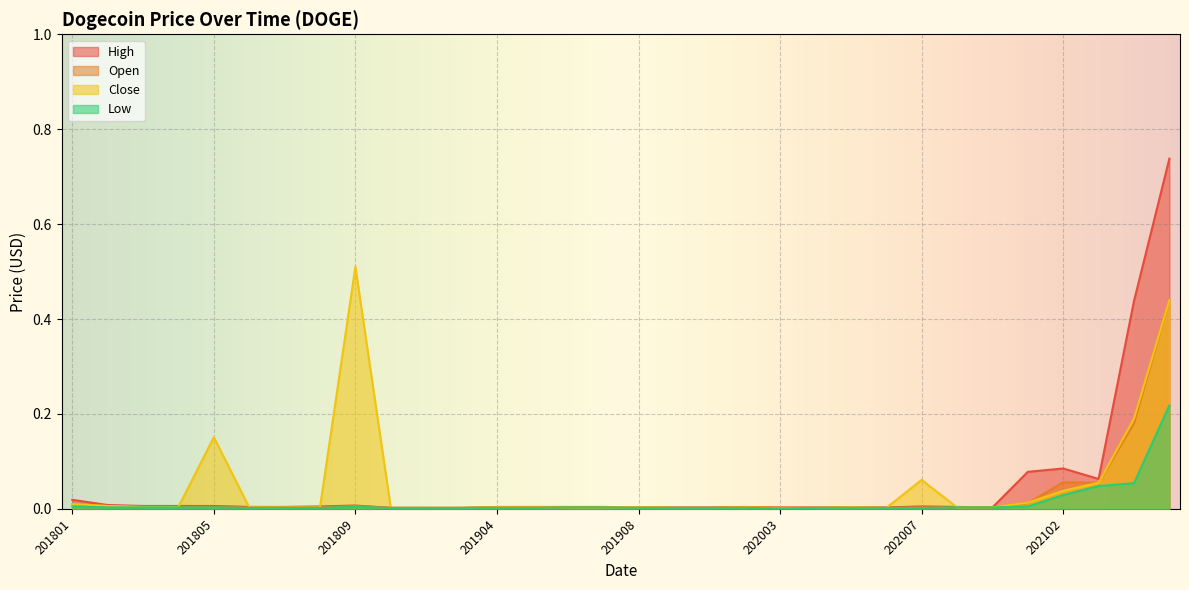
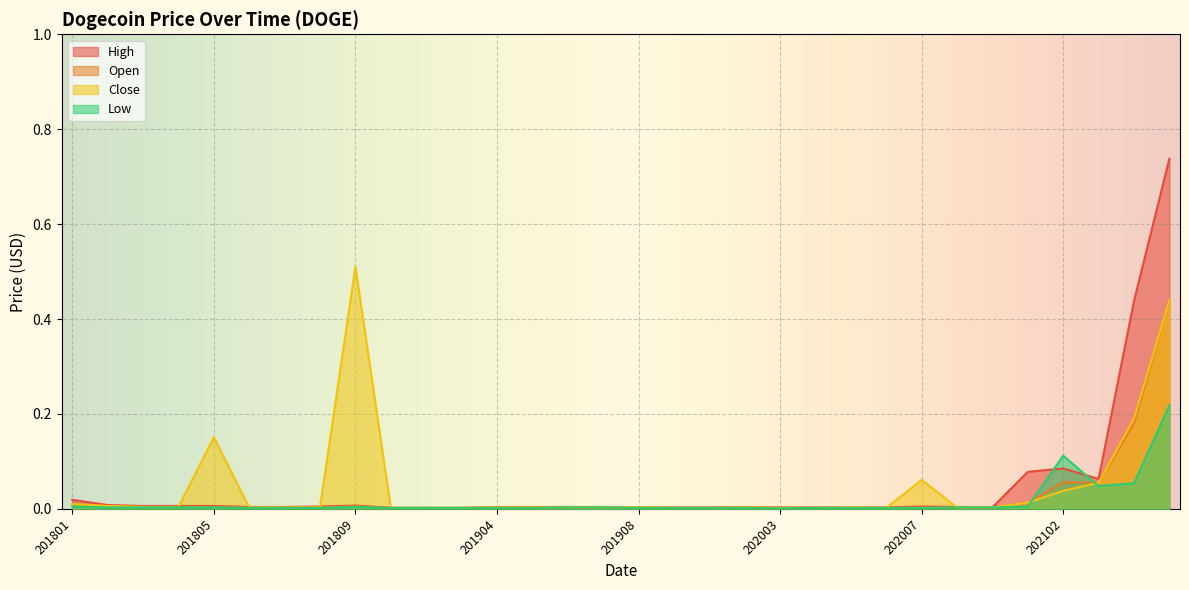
Low, 202102: 0.03 -> 0.11
